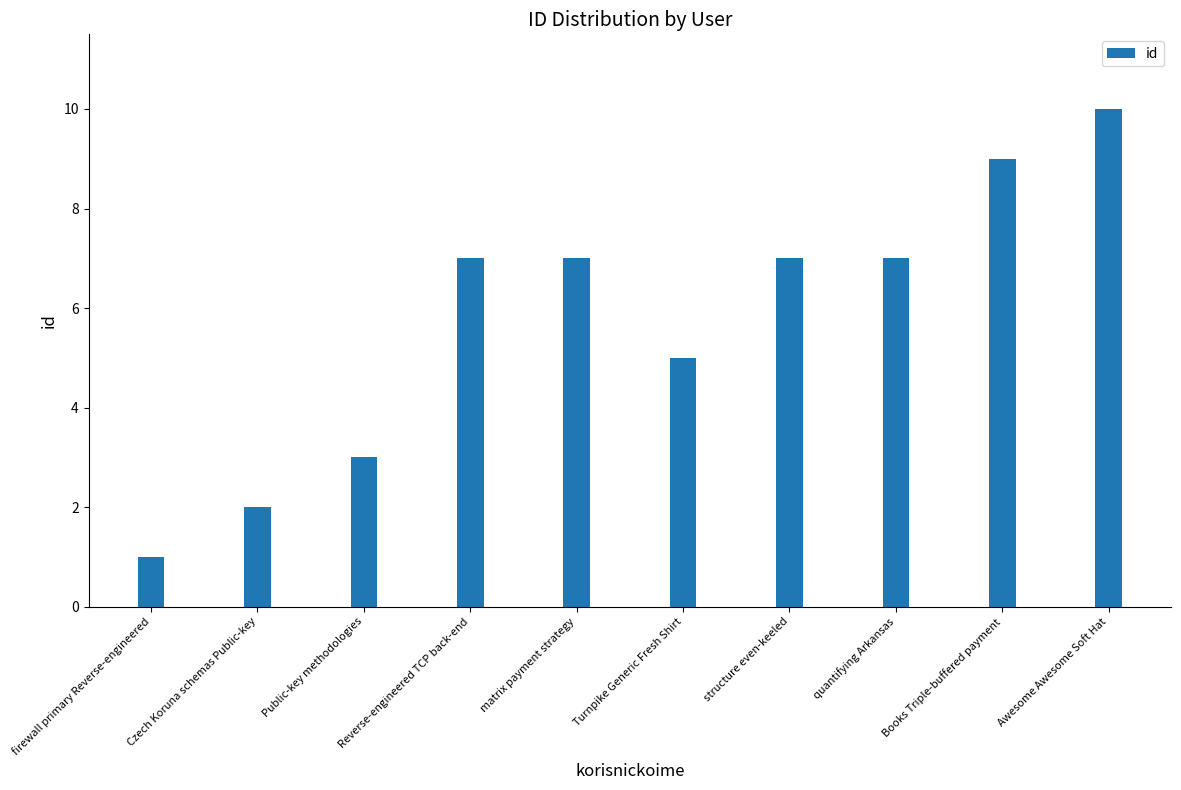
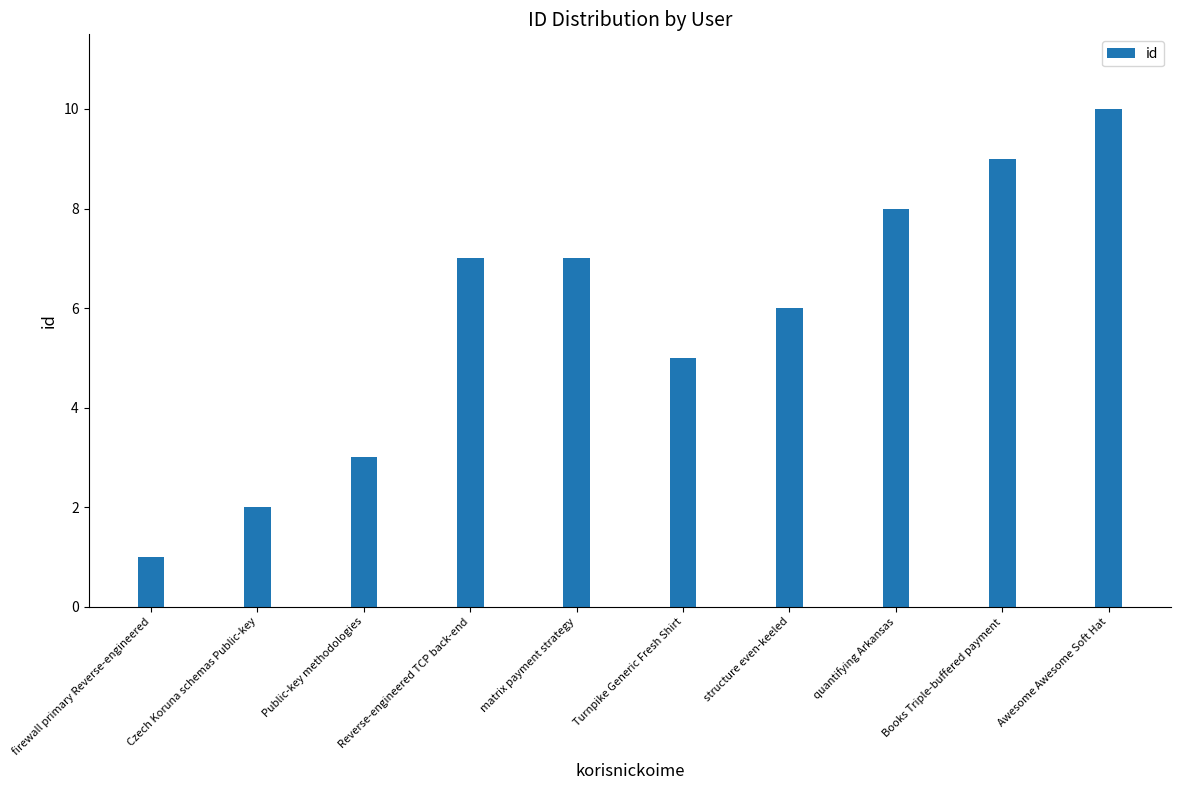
structure even-keeled: 7 -> 6
quantifying Arkansas: 7 -> 8
